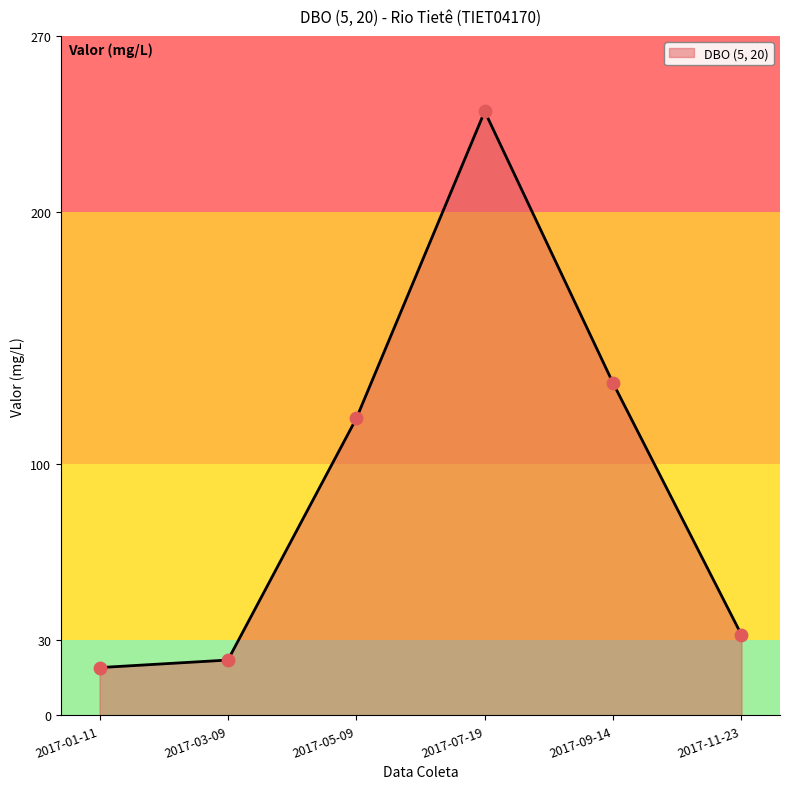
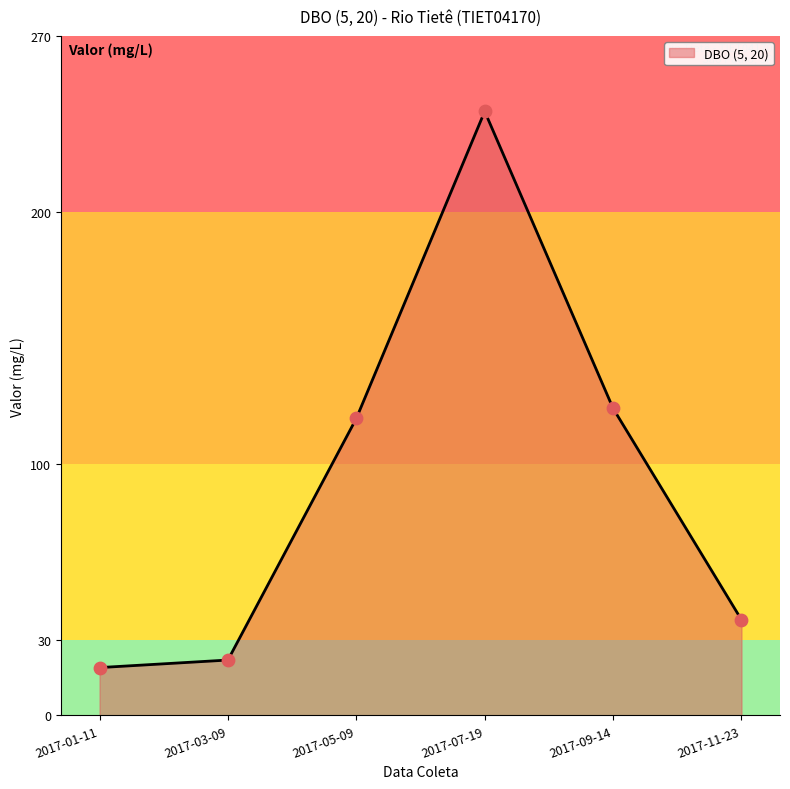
2017-09-14: 132 -> 122
2017-11-23: 32 -> 38
